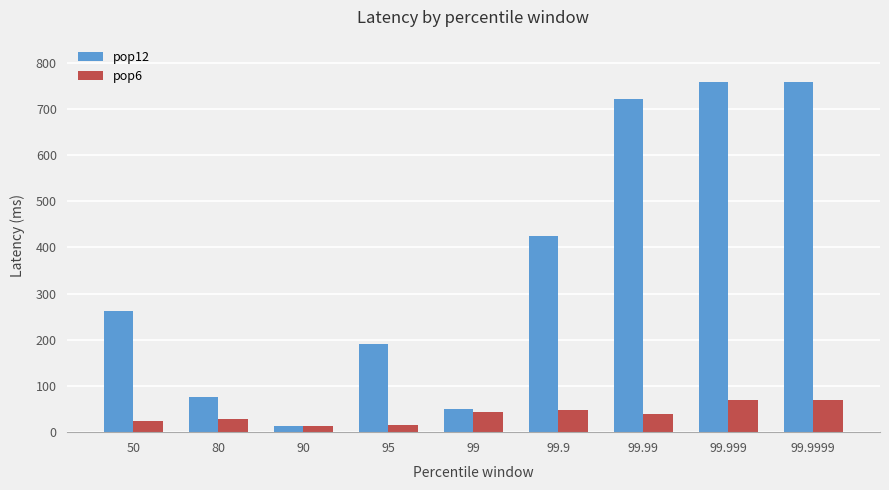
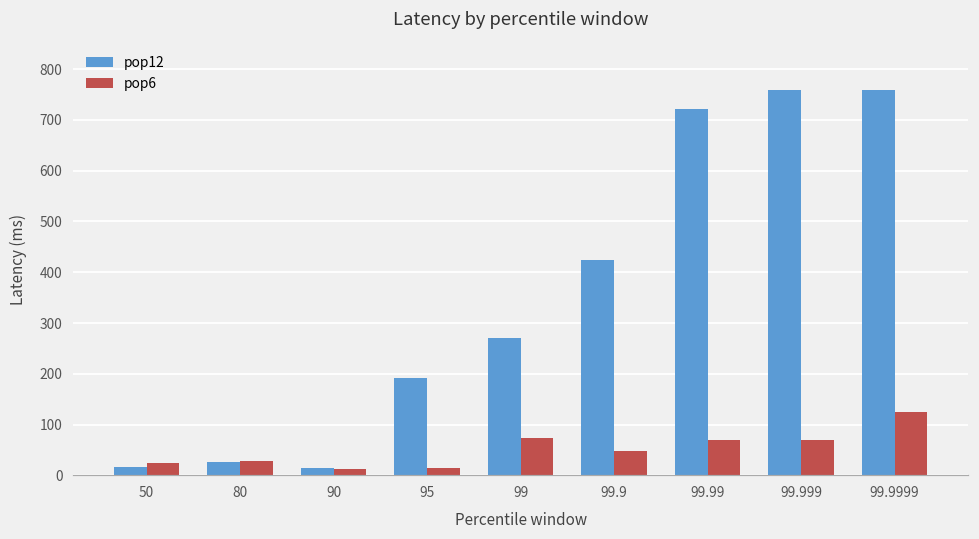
pop12, 50: 260 -> 20
pop12, 80: 80 -> 30
pop12, 99: 50 -> 270
pop6, 99: 40 -> 70
pop6, 99.99: 40 -> 70
pop6, 99.9999: 70 -> 130
